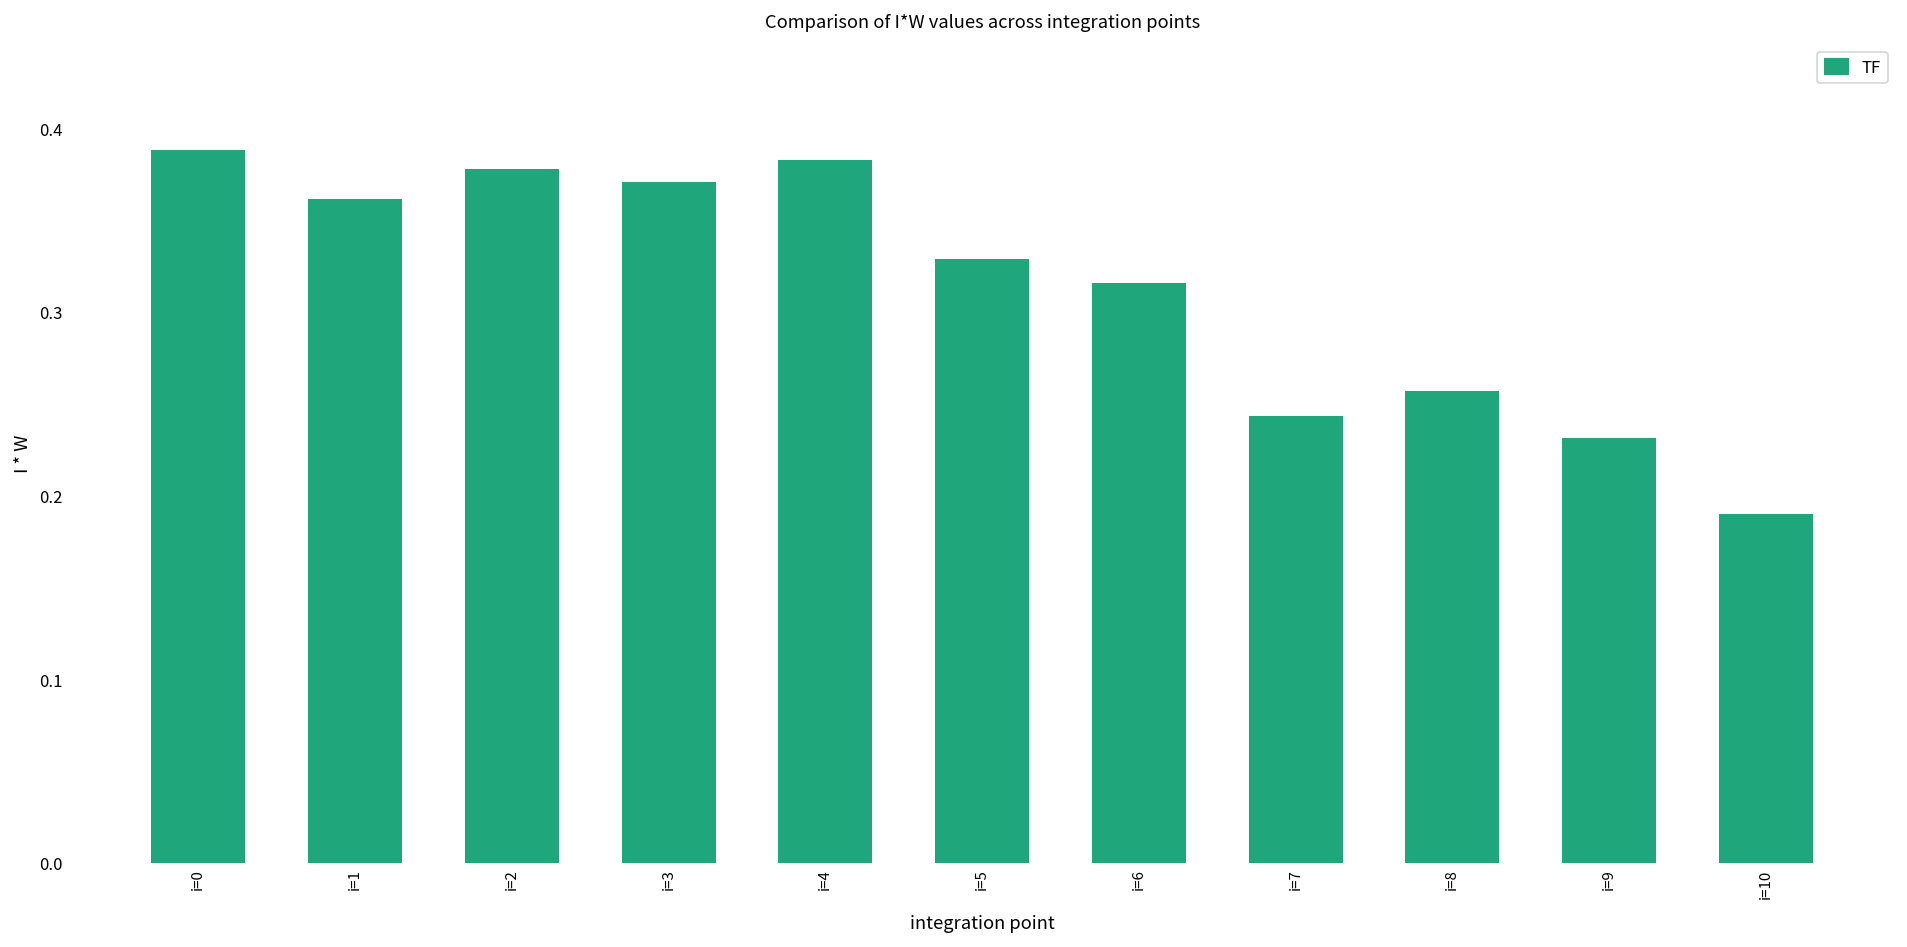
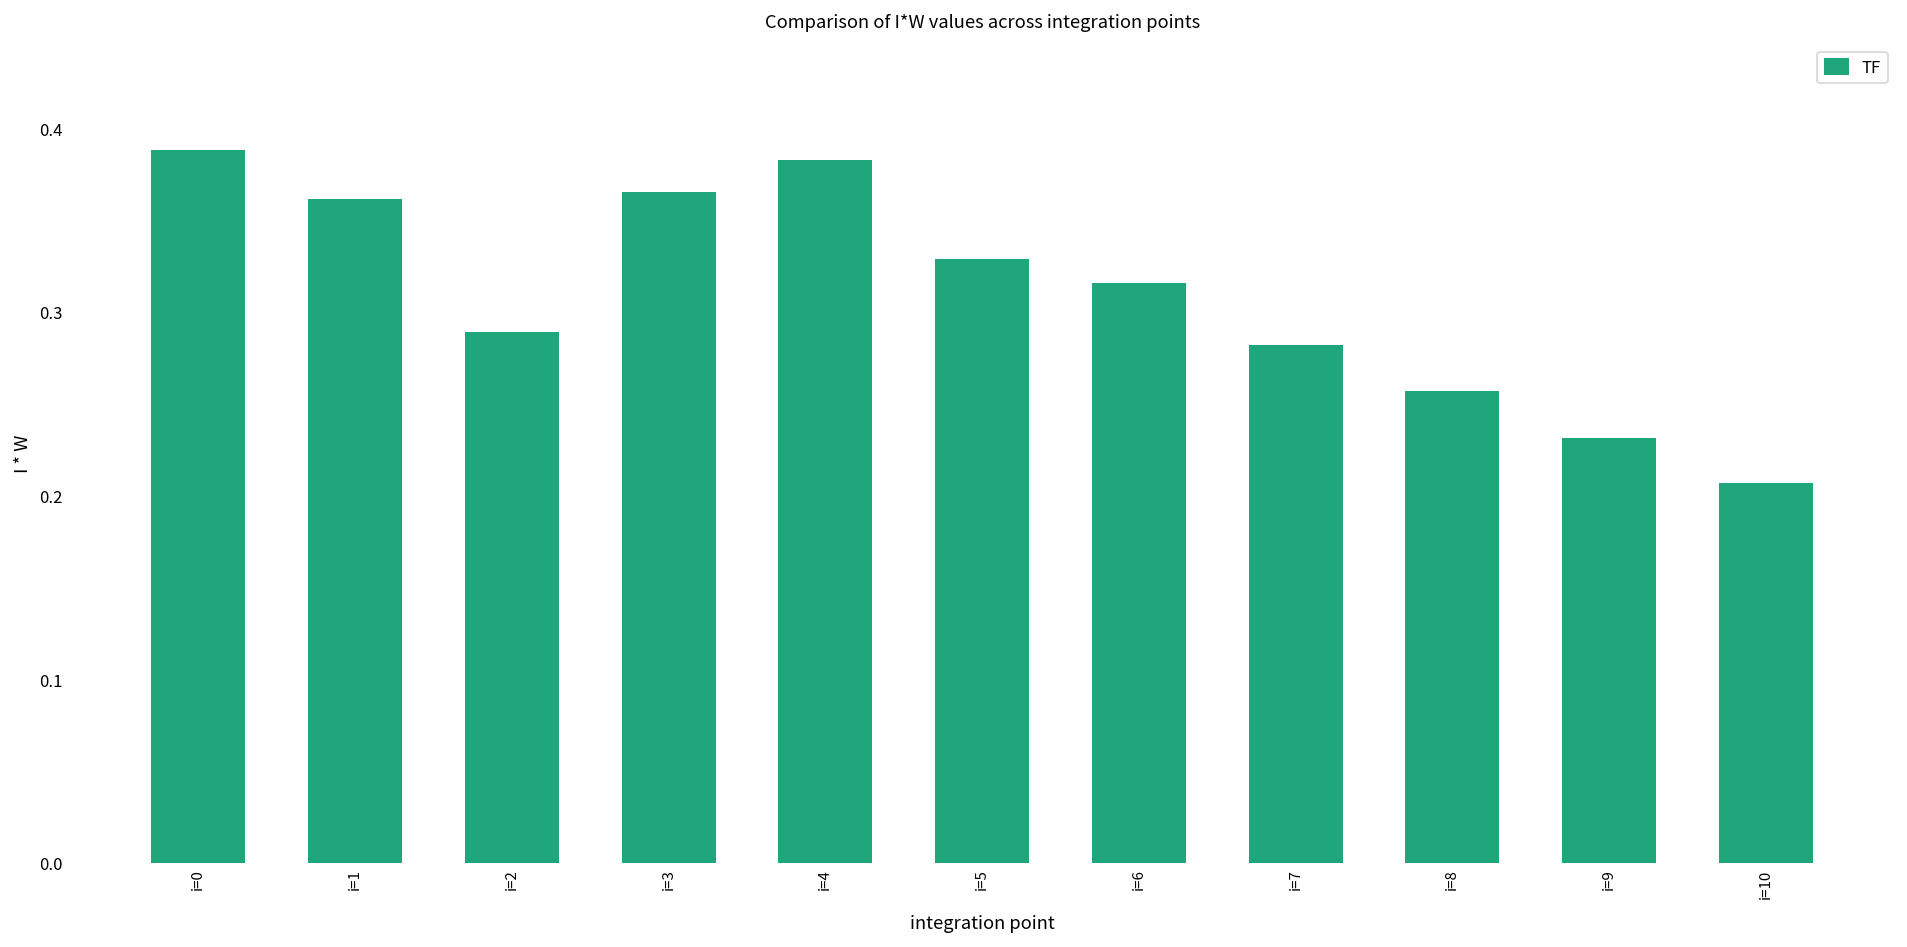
i=2: 0.378 -> 0.289
i=3: 0.371 -> 0.365
i=7: 0.243 -> 0.282
i=10: 0.190 -> 0.207
